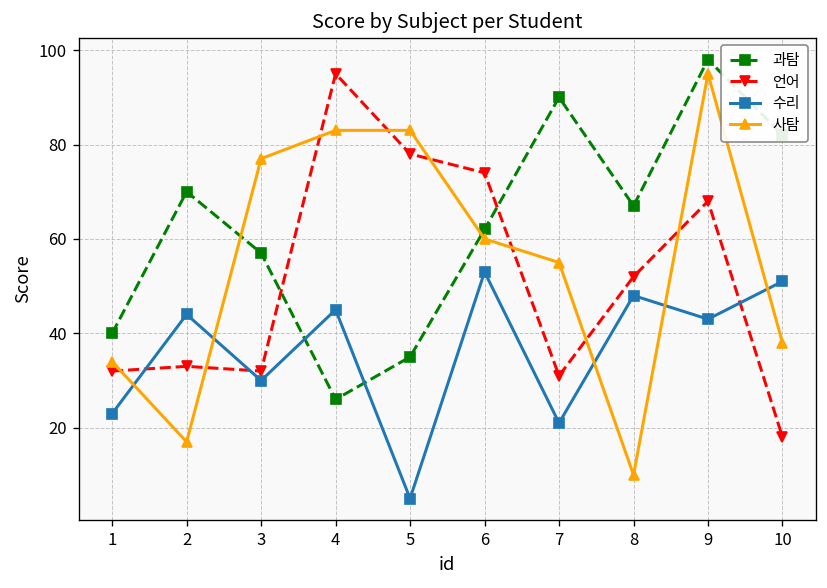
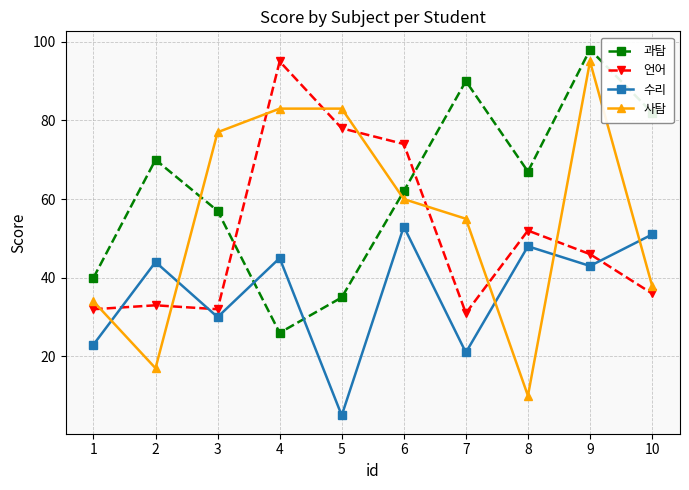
언어, 9: 68 -> 46
언어, 10: 18 -> 36
